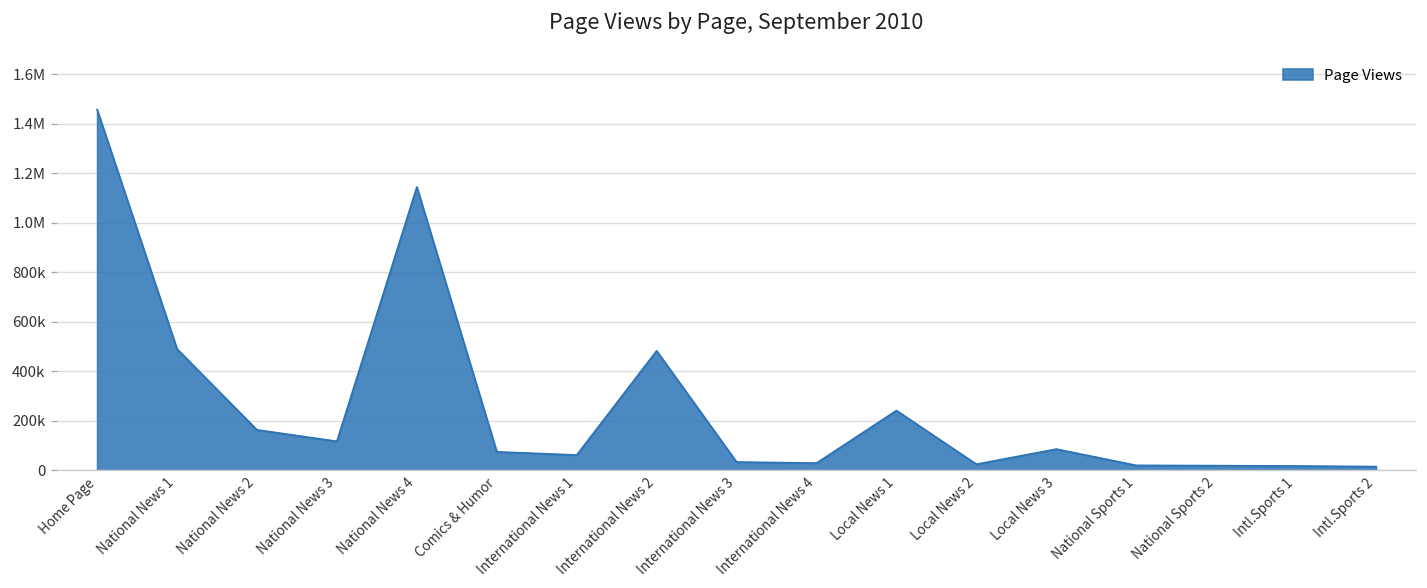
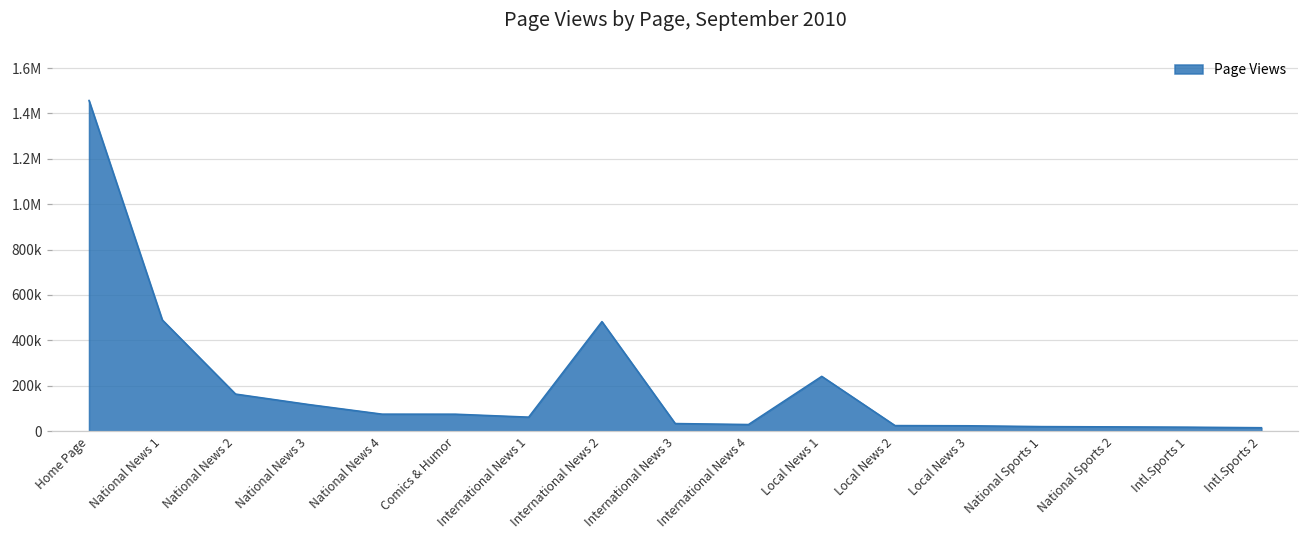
National News 4: 1140000 -> 80000
Local News 3: 90000 -> 20000
